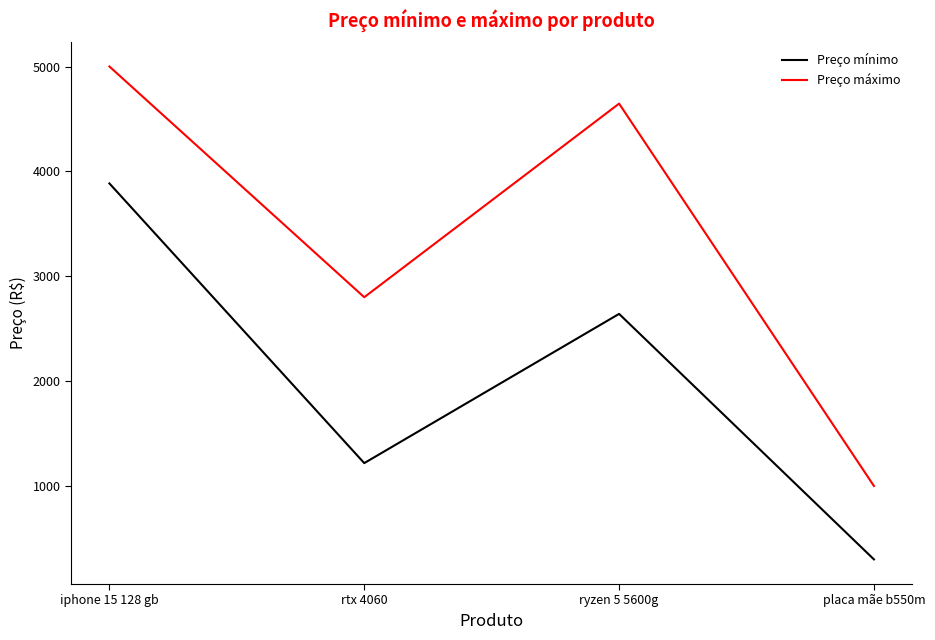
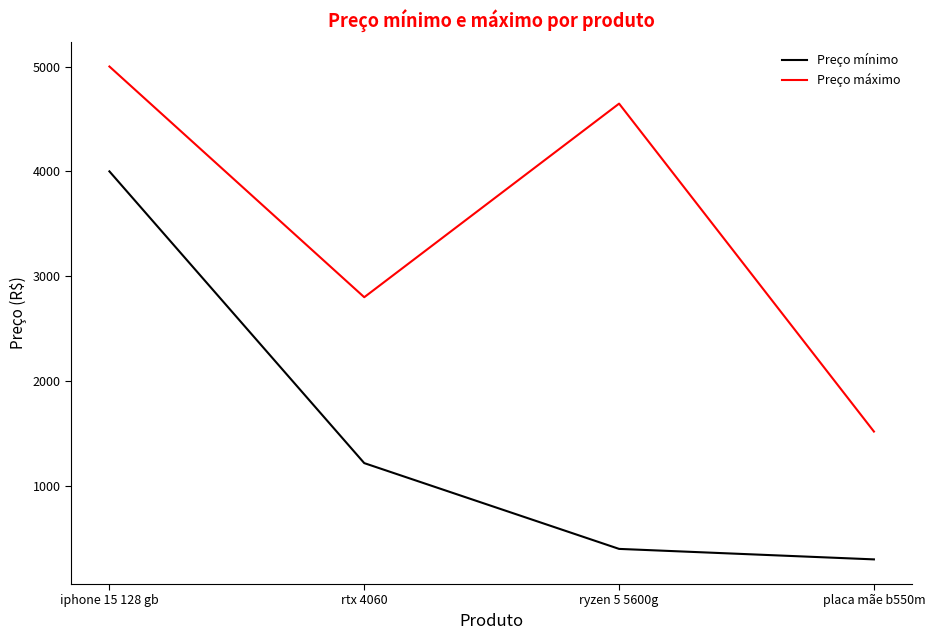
Preço mínimo, iphone 15 128 gb: 3890 -> 4000
Preço mínimo, ryzen 5 5600g: 2640 -> 400
Preço máximo, placa mãe b550m: 1000 -> 1520
